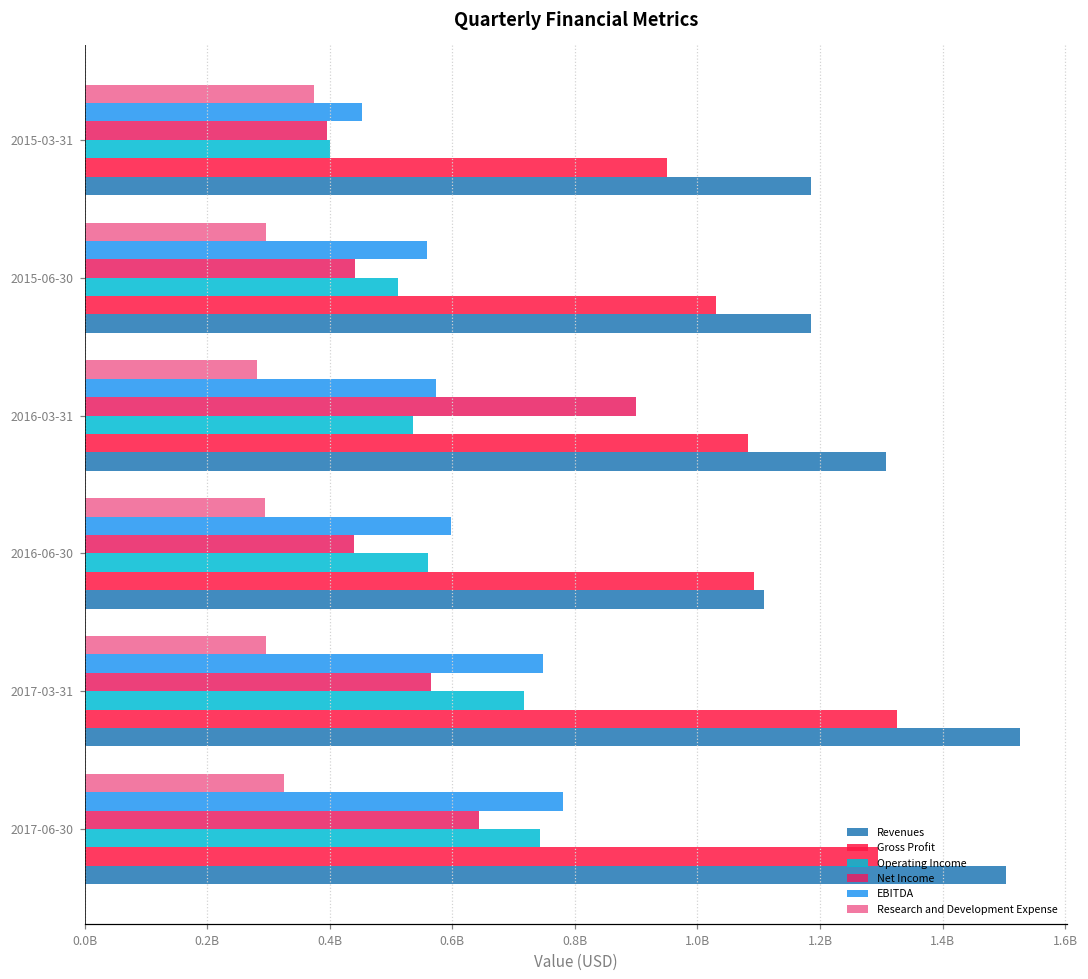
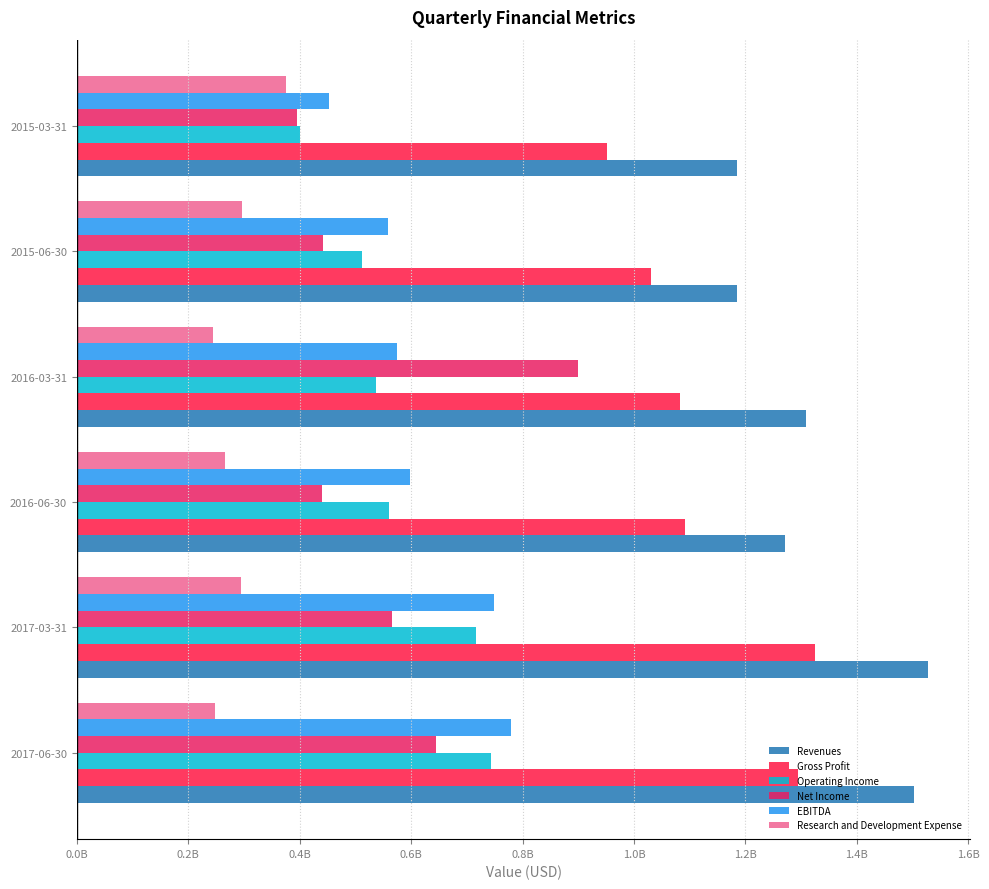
Research and Development Expense, 2016-03-31: 280000000 -> 240000000
Research and Development Expense, 2016-06-30: 290000000 -> 270000000
Revenues, 2016-06-30: 1110000000 -> 1270000000
Research and Development Expense, 2017-06-30: 330000000 -> 250000000
